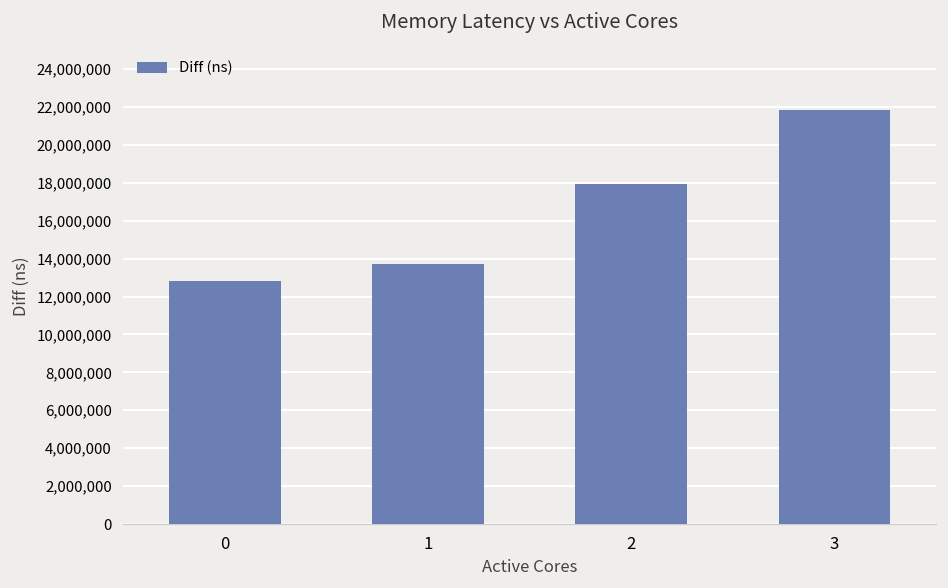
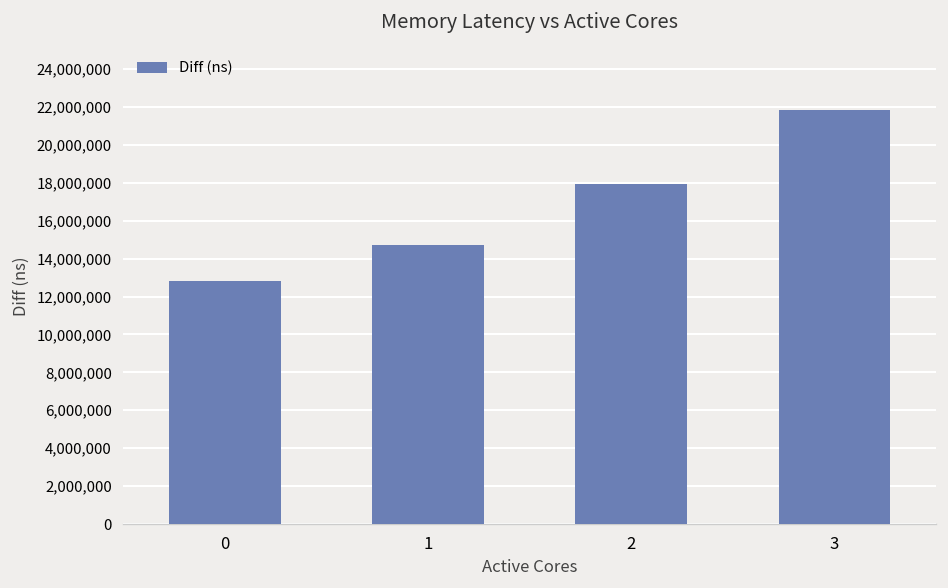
1: 13,700,000 -> 14,700,000
